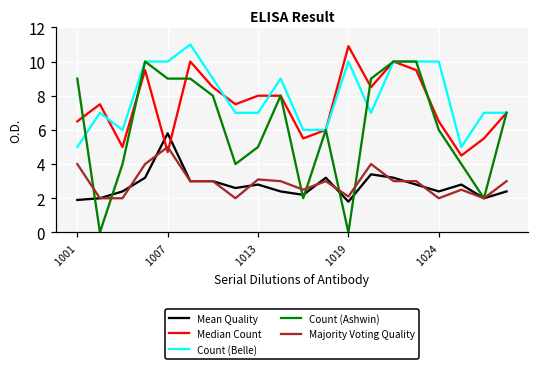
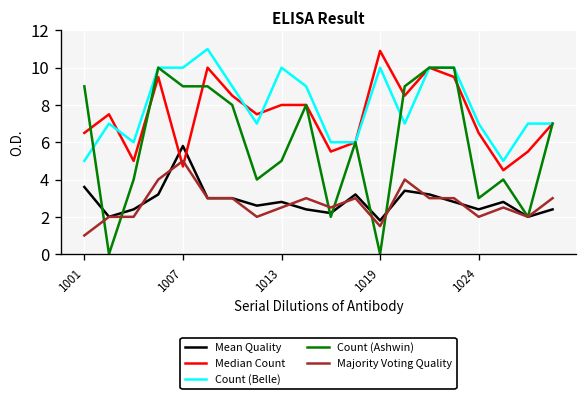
Mean Quality, 1001: 1.9 -> 3.6
Majority Voting Quality, 1001: 4 -> 1
Count (Belle), 1013: 7 -> 10
Majority Voting Quality, 1013: 3.1 -> 2.5
Majority Voting Quality, 1019: 2.1 -> 1.5
Count (Belle), 1024: 10 -> 7
Count (Ashwin), 1024: 6 -> 3
